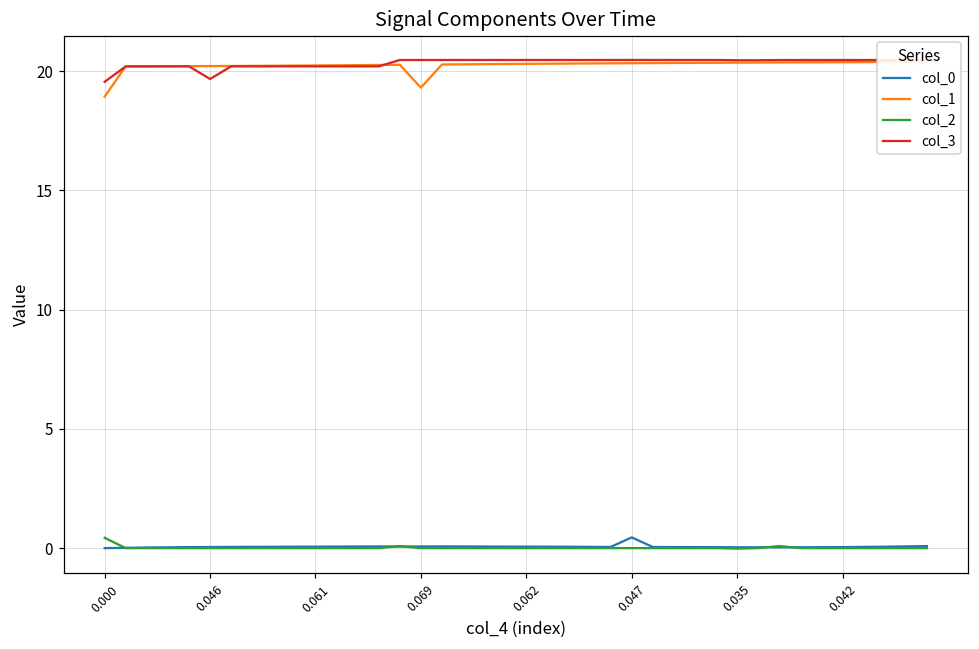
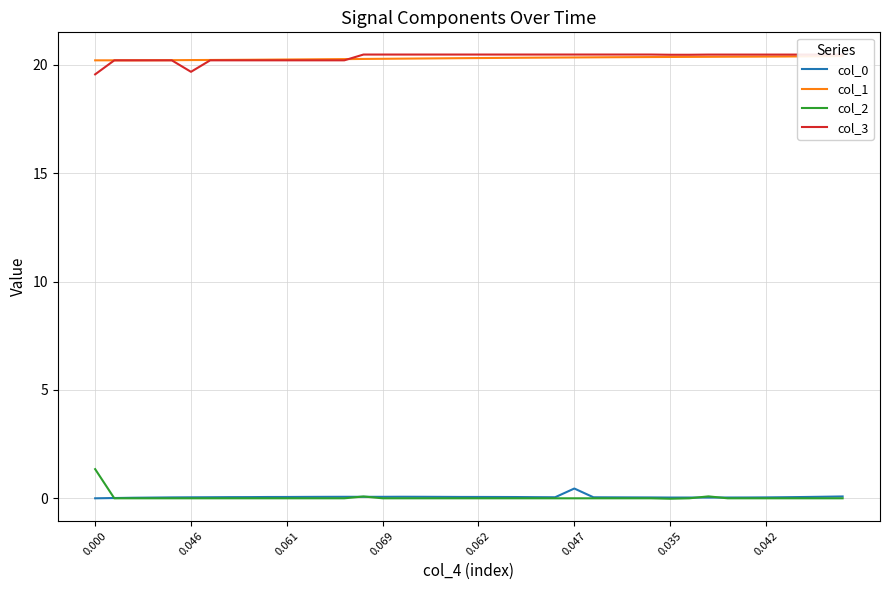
col_1, 0.000: 18.9 -> 20.2
col_2, 0.000: 0.4 -> 1.3
col_1, 0.069: 19.3 -> 20.3
